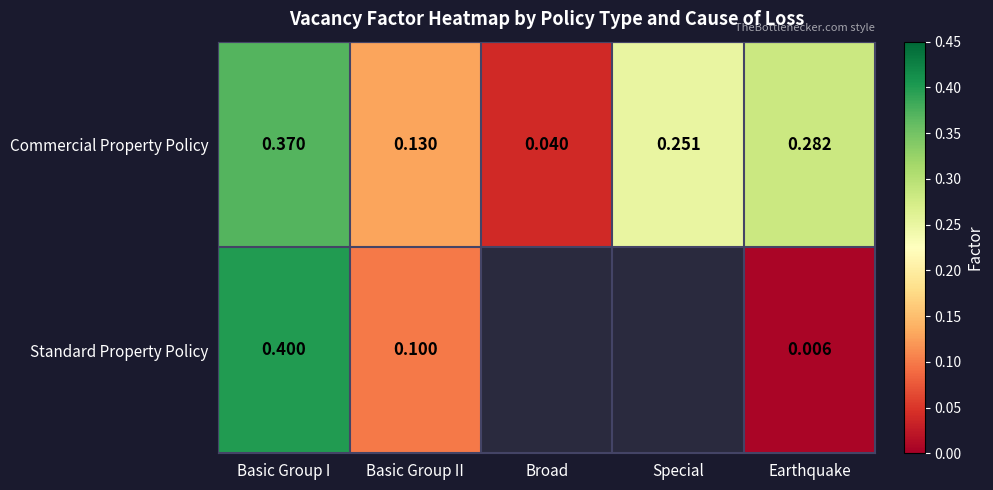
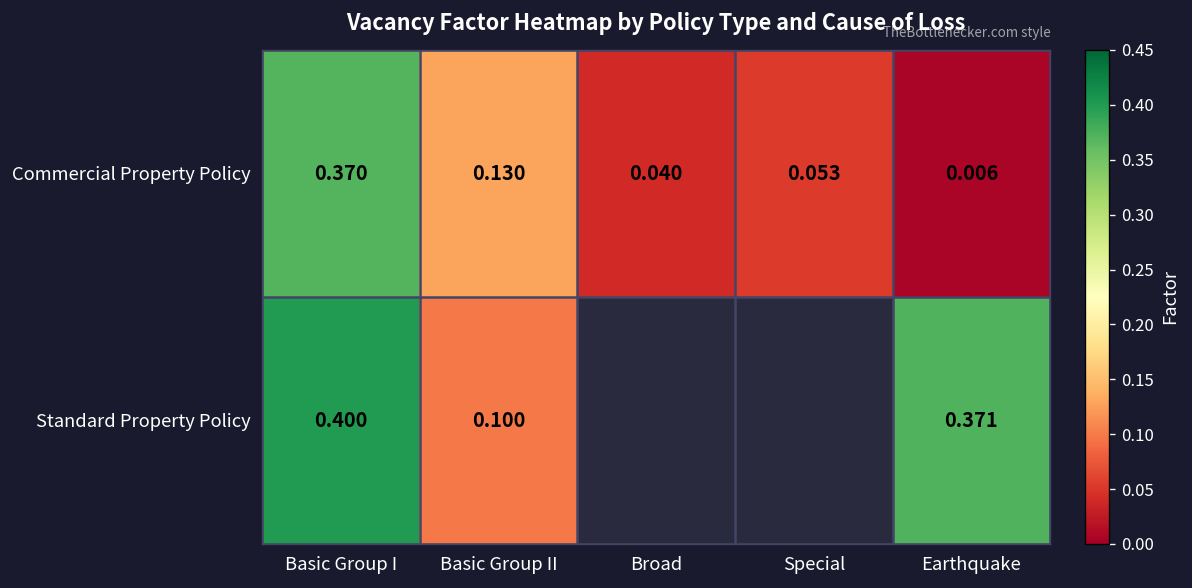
Commercial Property Policy, Special: 0.251 -> 0.053
Commercial Property Policy, Earthquake: 0.282 -> 0.006
Standard Property Policy, Earthquake: 0.006 -> 0.371
